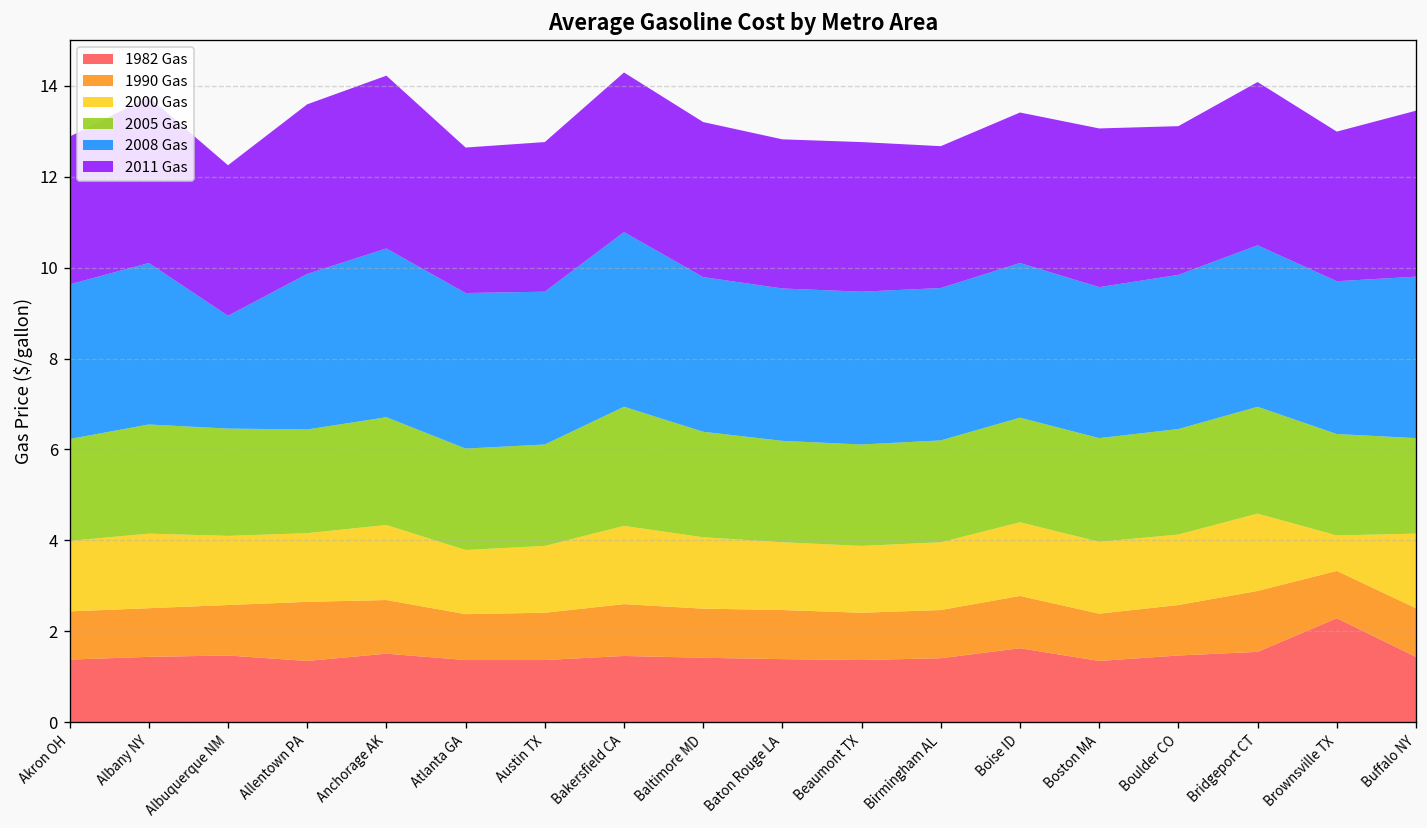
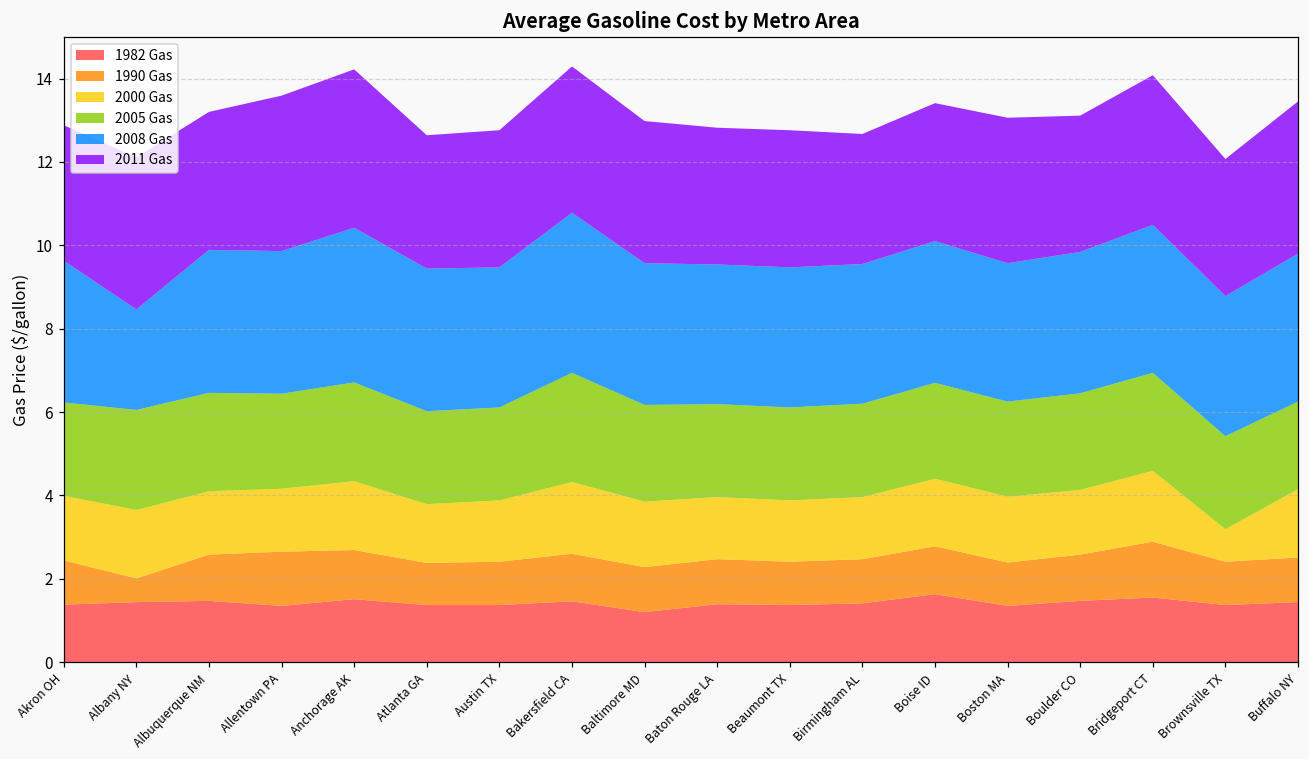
1990 Gas, Albany NY: 1.1 -> 0.6
2008 Gas, Albany NY: 3.5 -> 2.4
2008 Gas, Albuquerque NM: 2.5 -> 3.4
1982 Gas, Baltimore MD: 1.4 -> 1.2
1982 Gas, Brownsville TX: 2.3 -> 1.4
